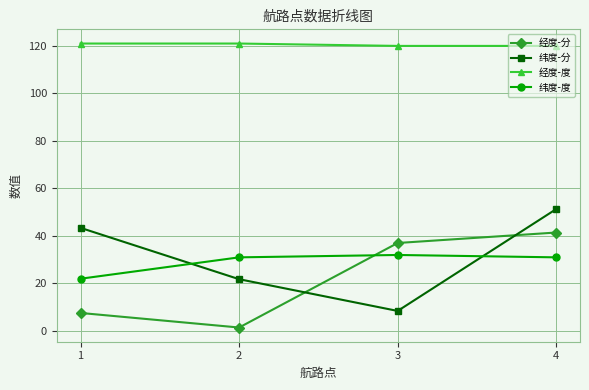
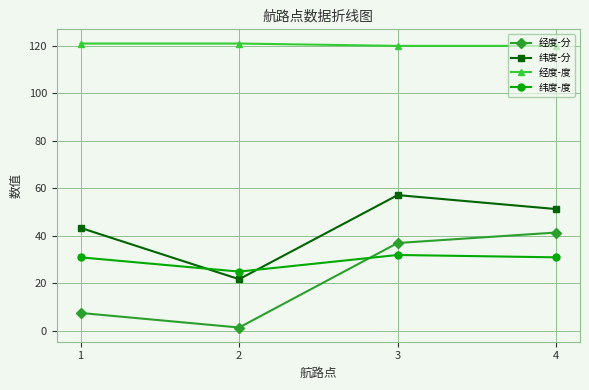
纬度-度, 1: 22 -> 31
纬度-度, 2: 31 -> 25
纬度-分, 3: 8 -> 57
